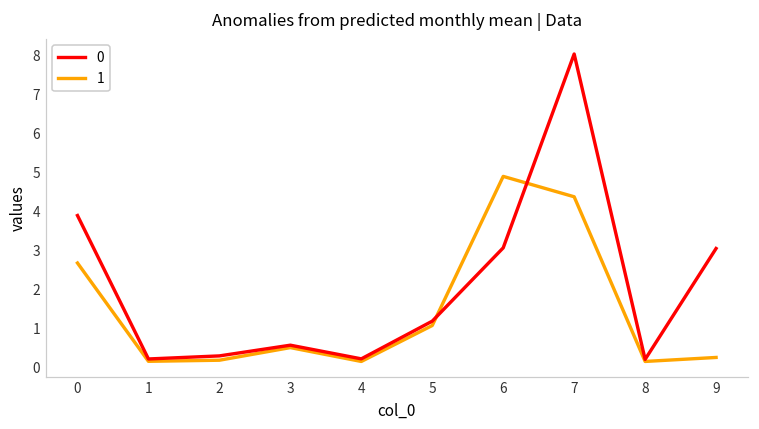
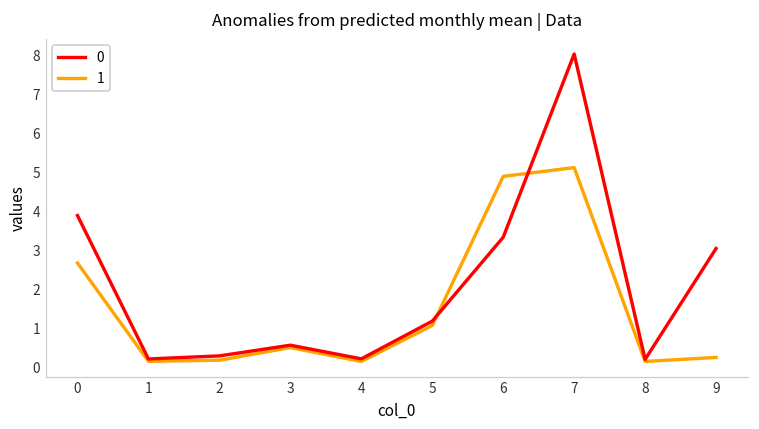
0, 6: 3.1 -> 3.3
1, 7: 4.4 -> 5.1
